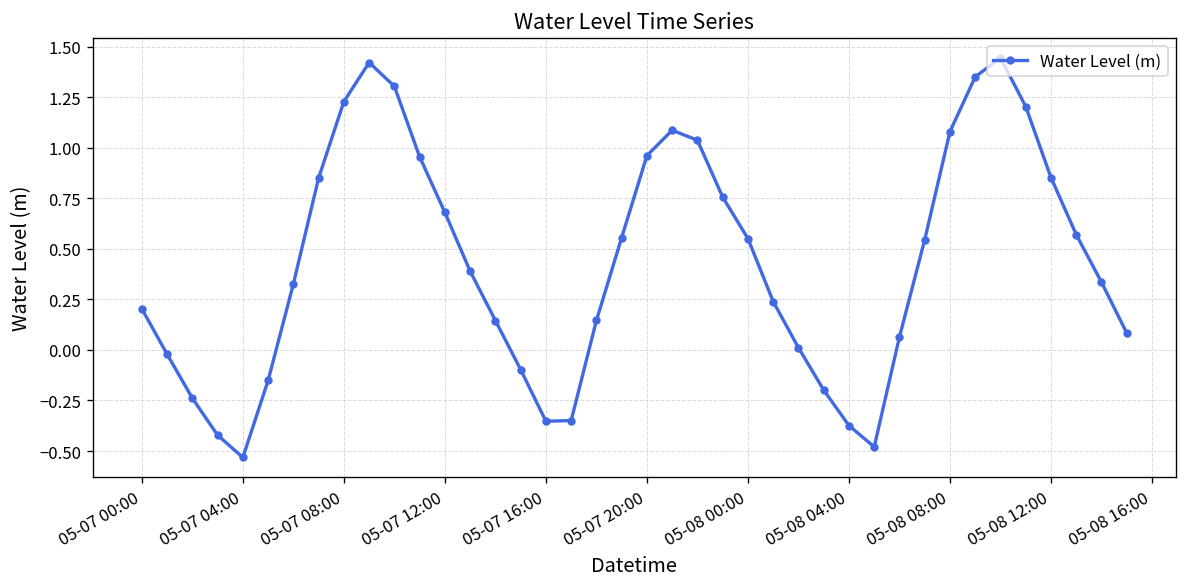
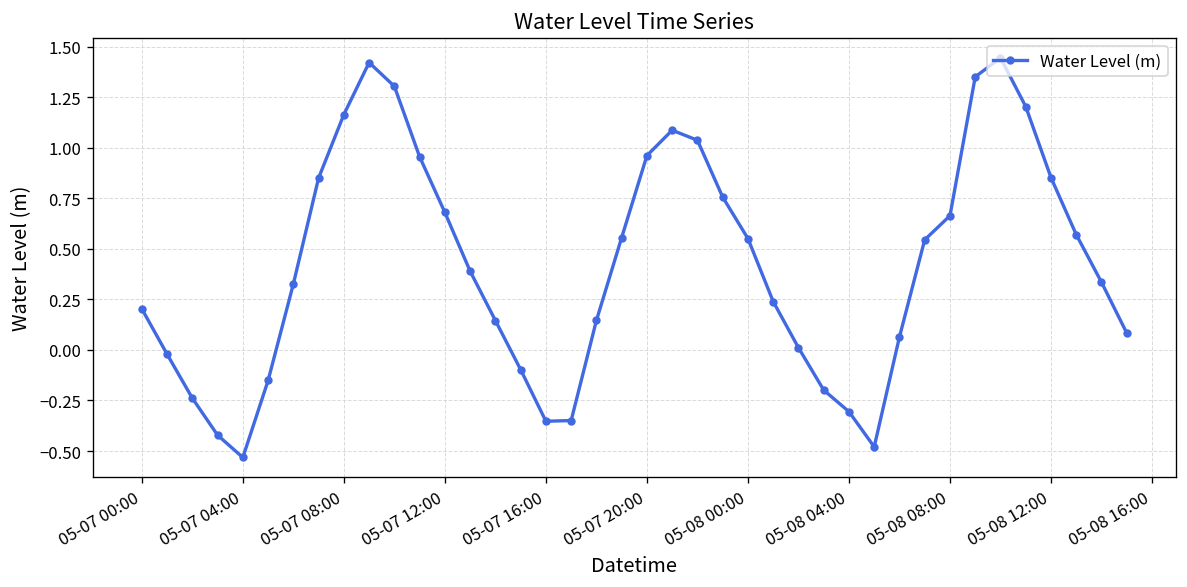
05-07 08:00: 1.23 -> 1.16
05-08 04:00: -0.37 -> -0.31
05-08 08:00: 1.08 -> 0.66
